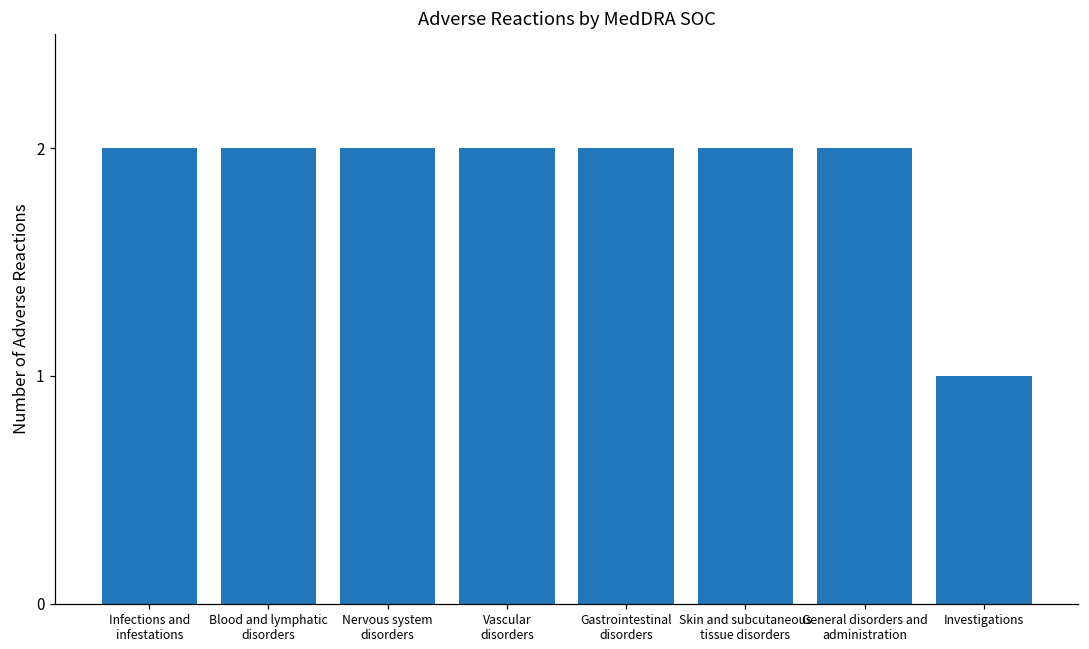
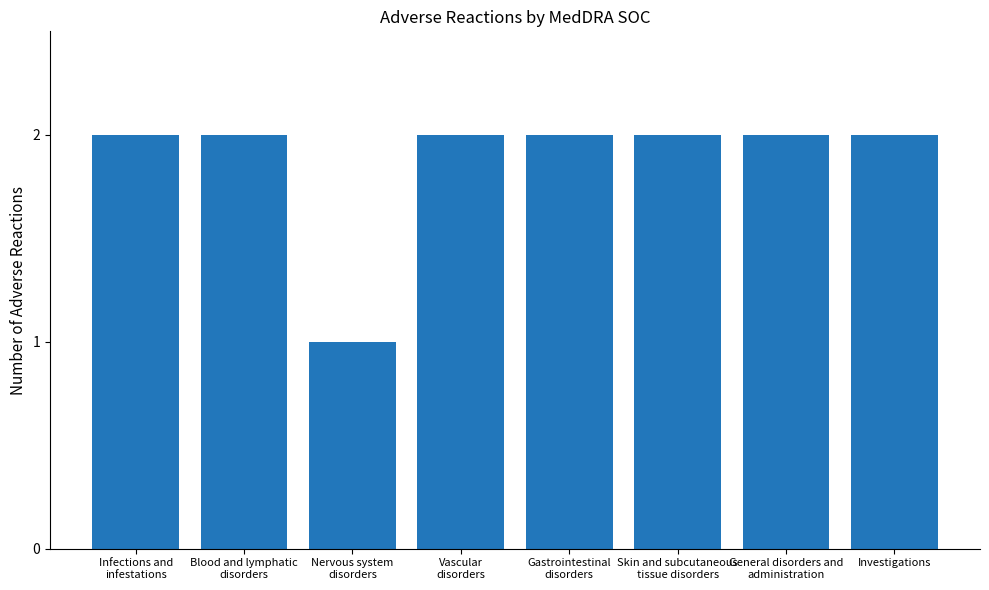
Nervous system disorders: 2 -> 1
Investigations: 1 -> 2
